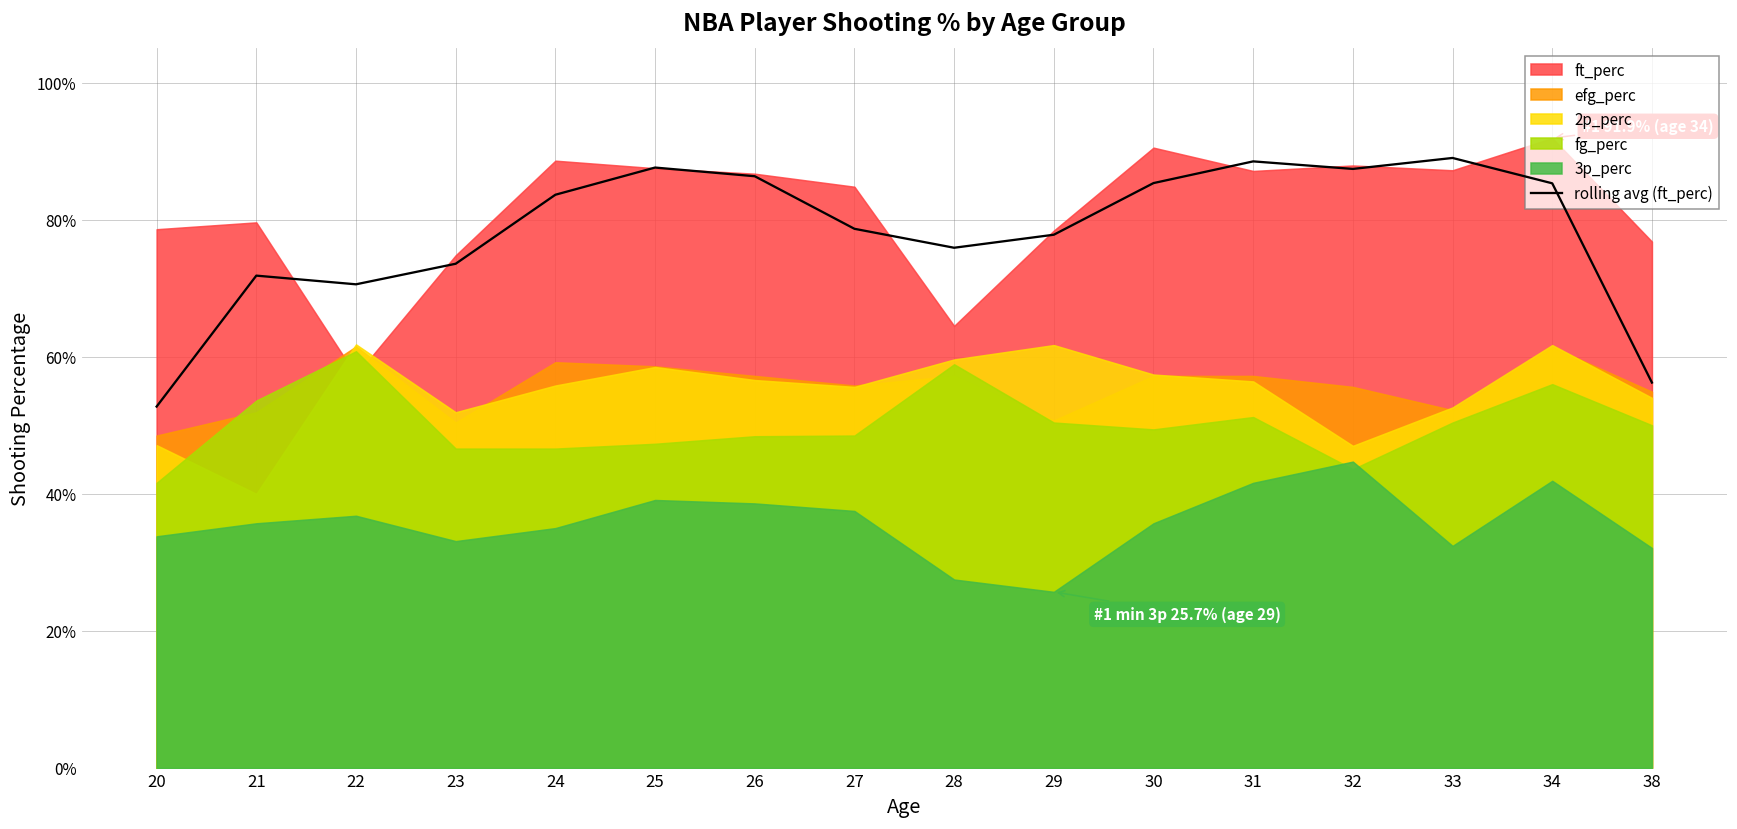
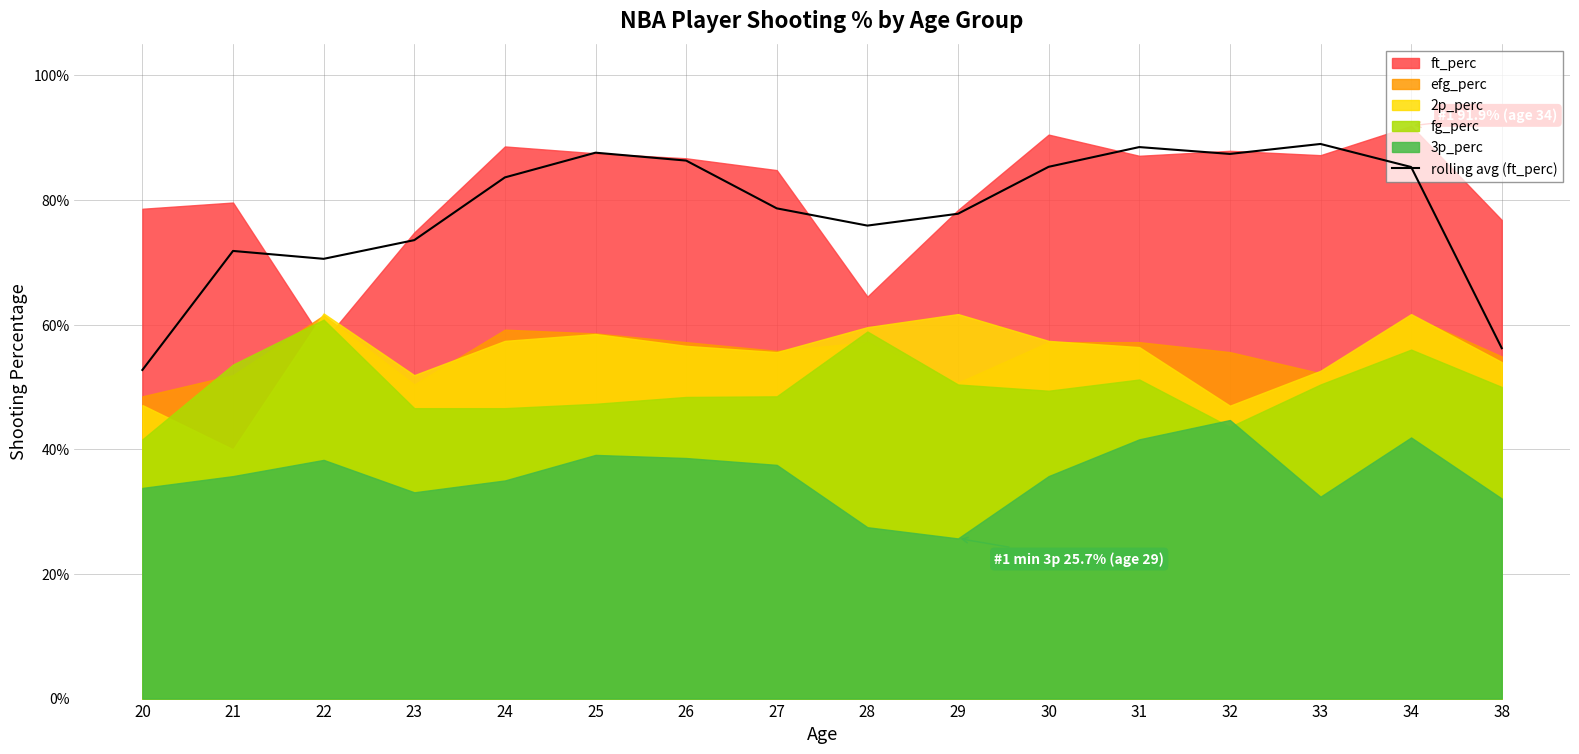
3p_perc, 22: 37% -> 38%
2p_perc, 24: 56% -> 57%
